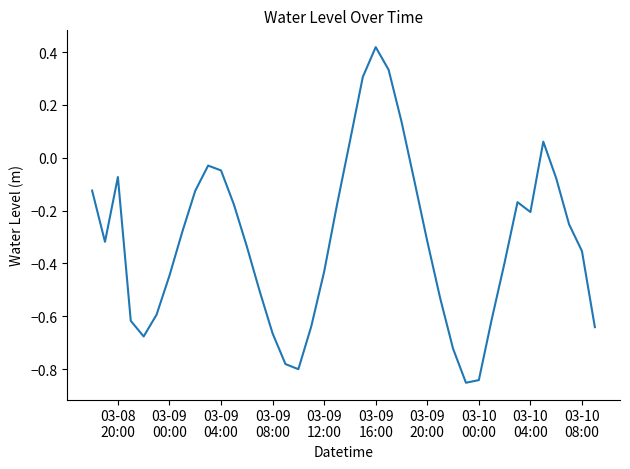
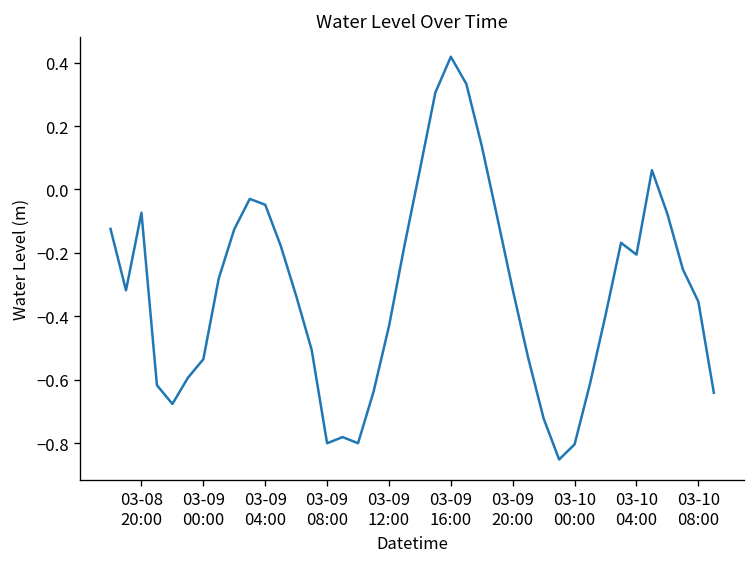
03-09 00:00: -0.45 -> -0.54
03-09 08:00: -0.66 -> -0.80
03-10 00:00: -0.84 -> -0.80
